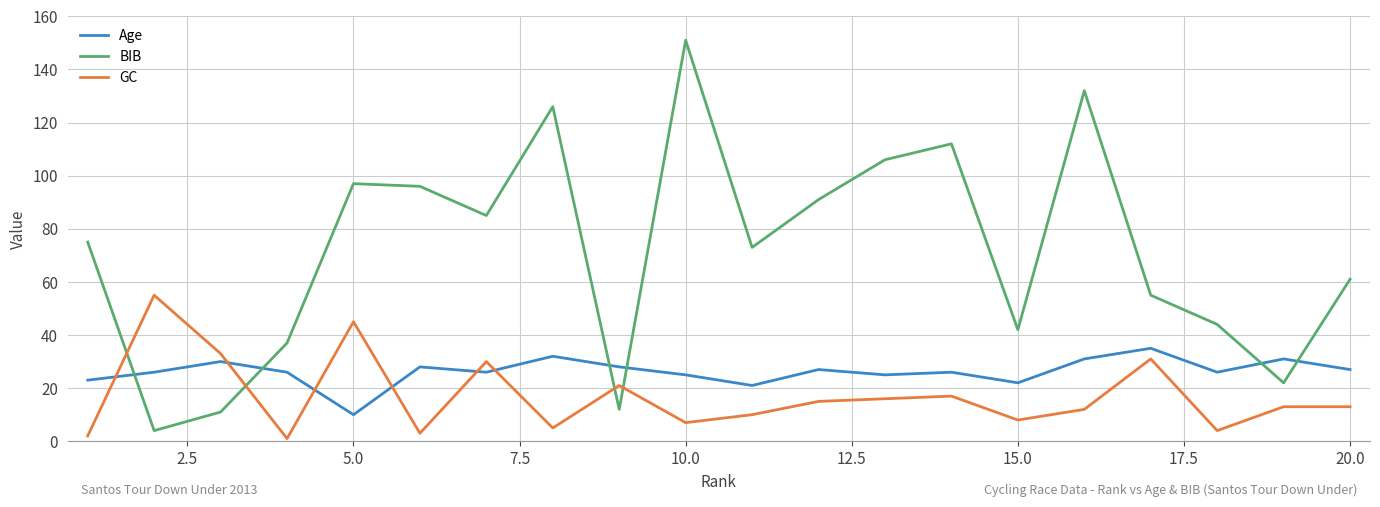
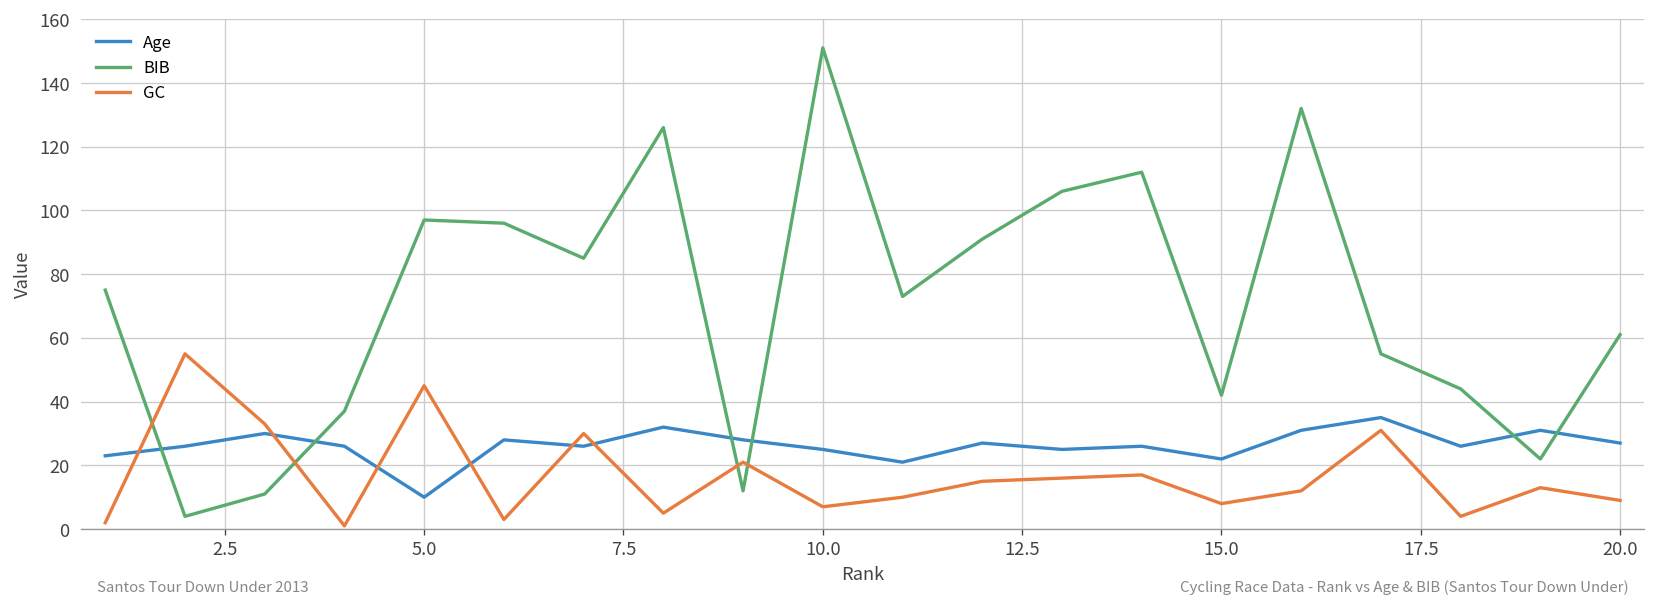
GC, 20.0: 13 -> 9
